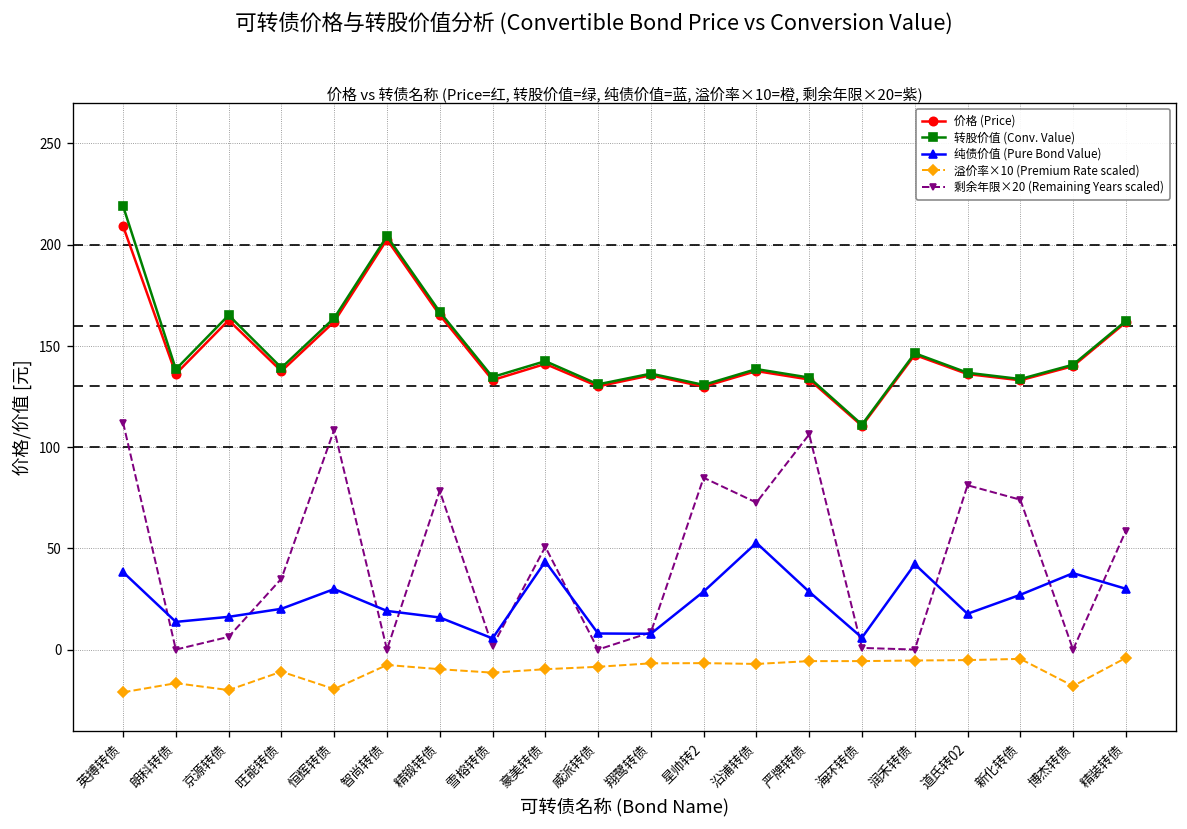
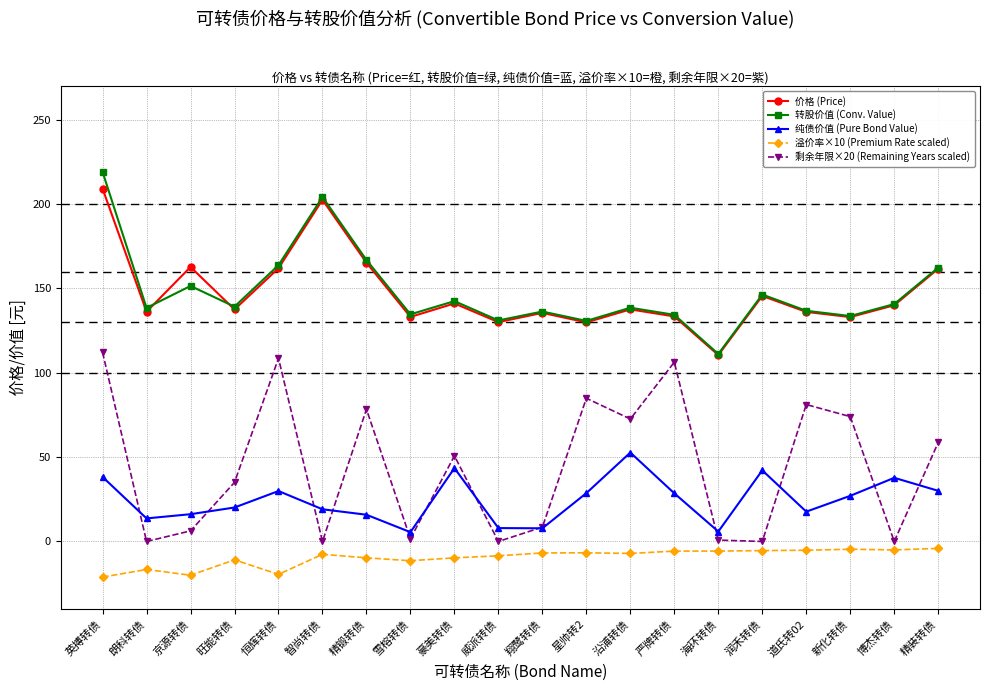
转股价值 (Conv. Value), 京源转债: 165 -> 151
溢价率×10 (Premium Rate scaled), 博杰转债: -18 -> -5
